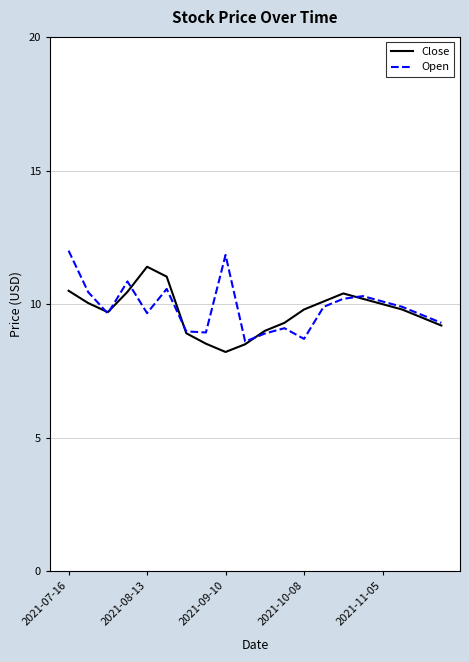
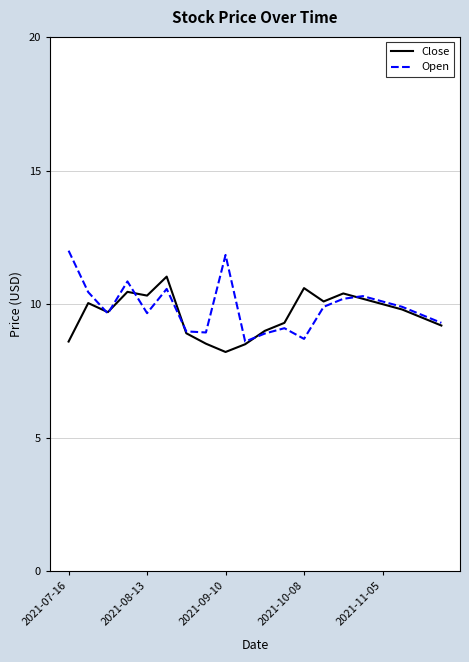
Close, 2021-07-16: 10.5 -> 8.6
Close, 2021-08-13: 11.4 -> 10.3
Close, 2021-10-08: 9.8 -> 10.6
